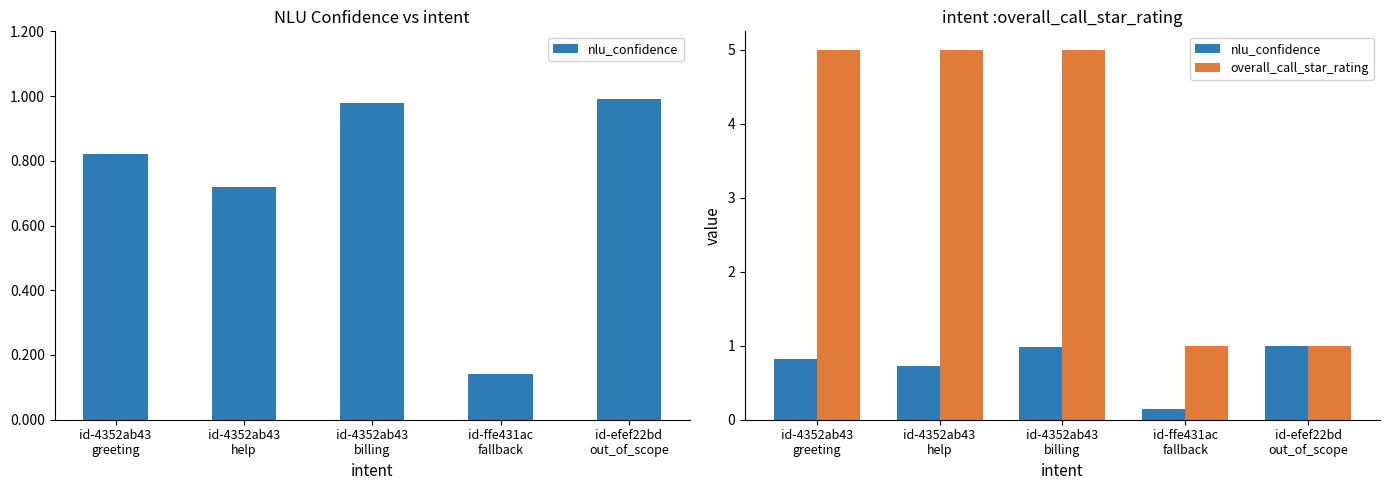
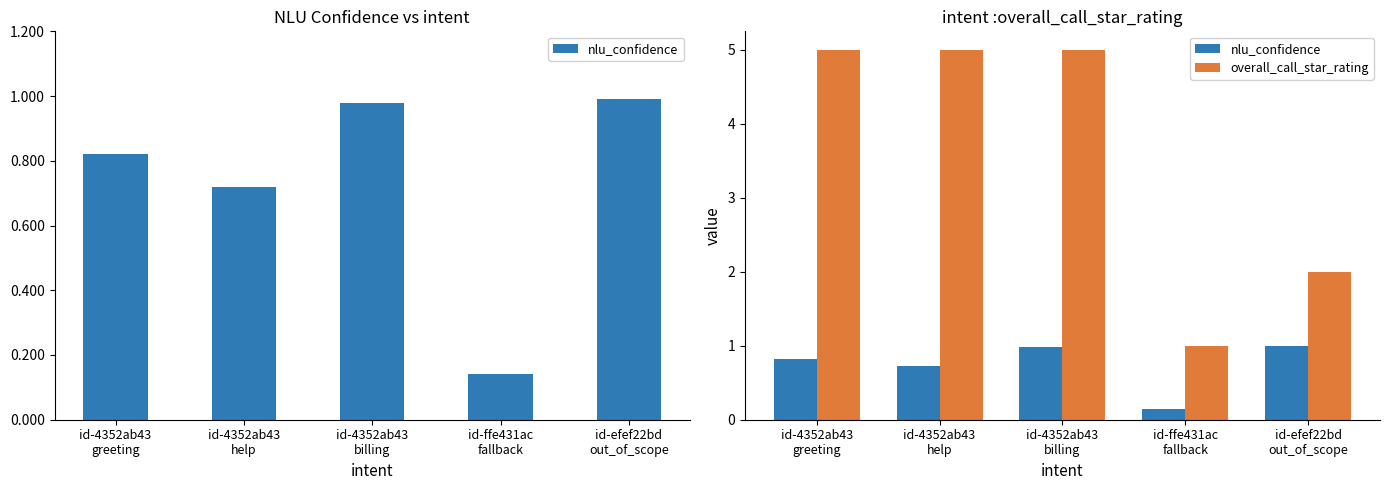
intent :overall_call_star_rating, overall_call_star_rating, id-efef22bd out_of_scope: 1 -> 2
